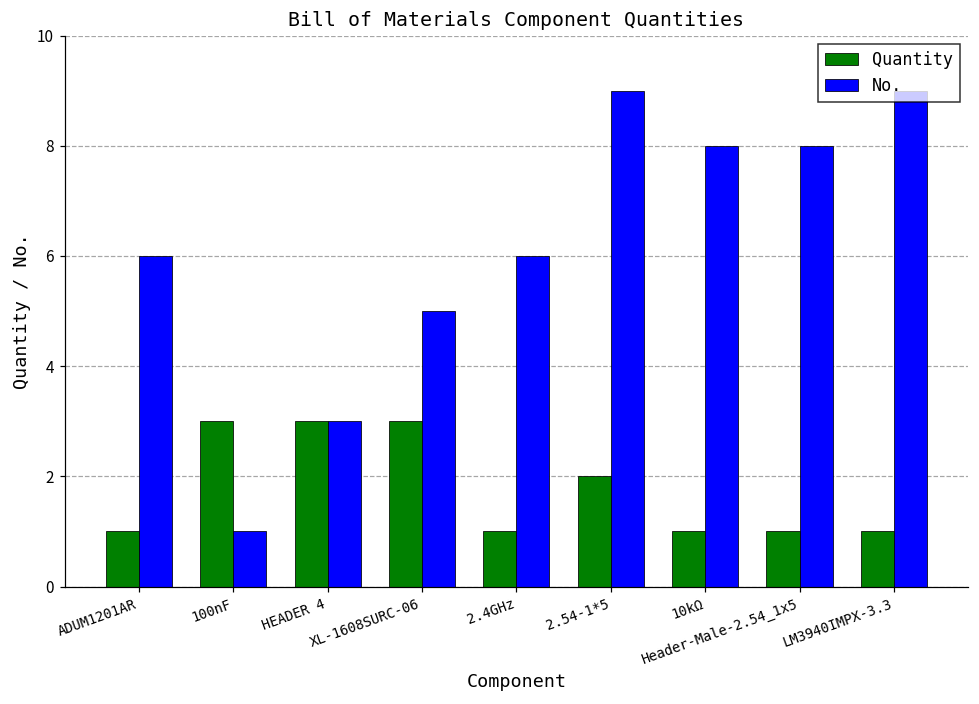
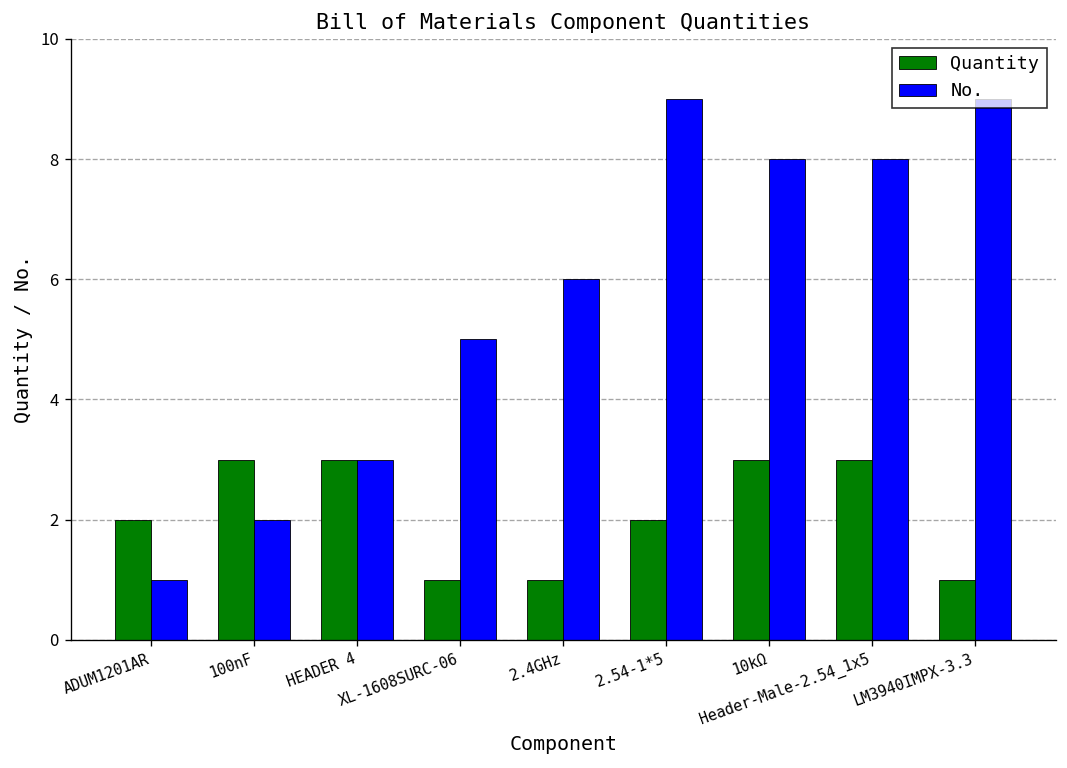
Quantity, ADUM1201AR: 1 -> 2
No., ADUM1201AR: 6 -> 1
No., 100nF: 1 -> 2
Quantity, XL-1608SURC-06: 3 -> 1
Quantity, 10kΩ: 1 -> 3
Quantity, Header-Male-2.54_1x5: 1 -> 3
